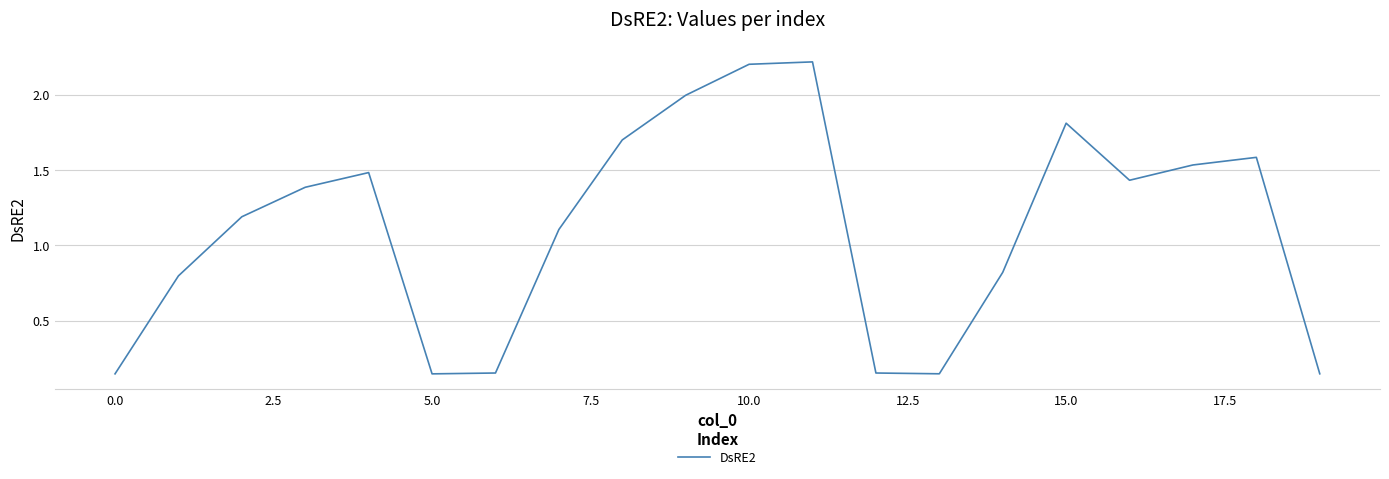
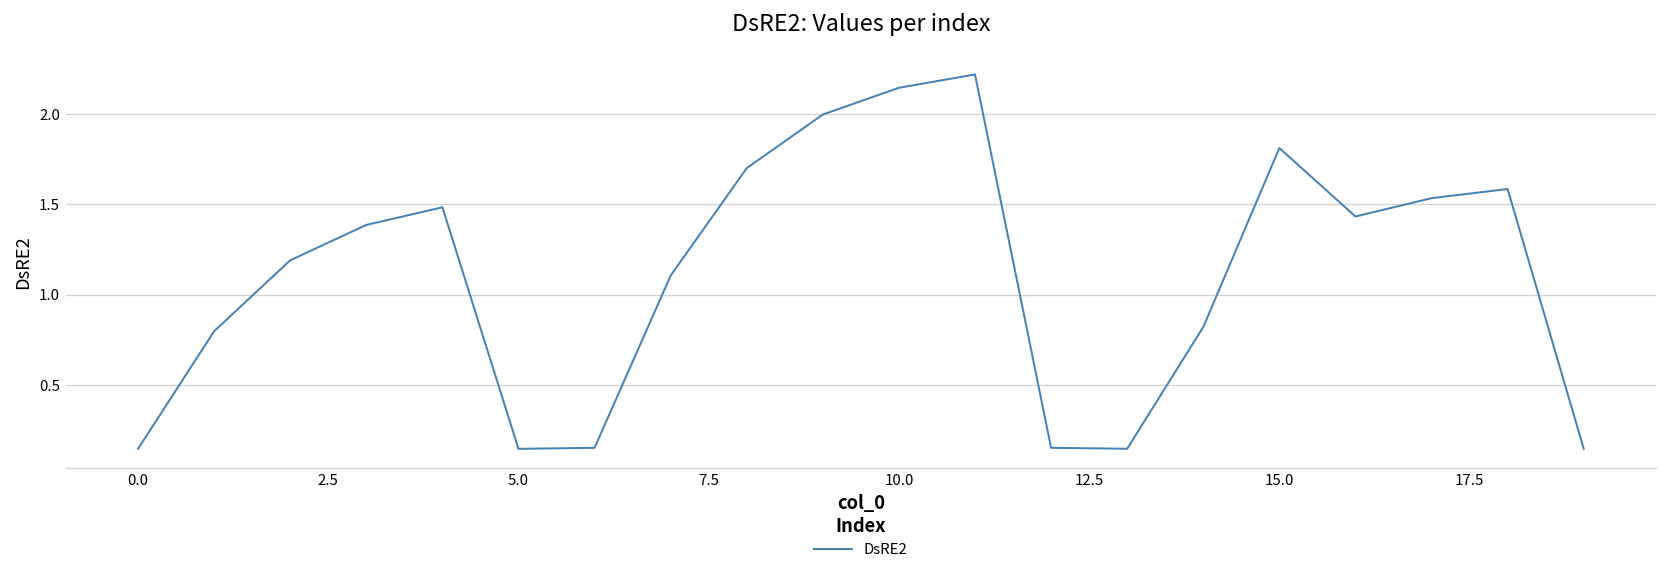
10.0: 2.20 -> 2.14
